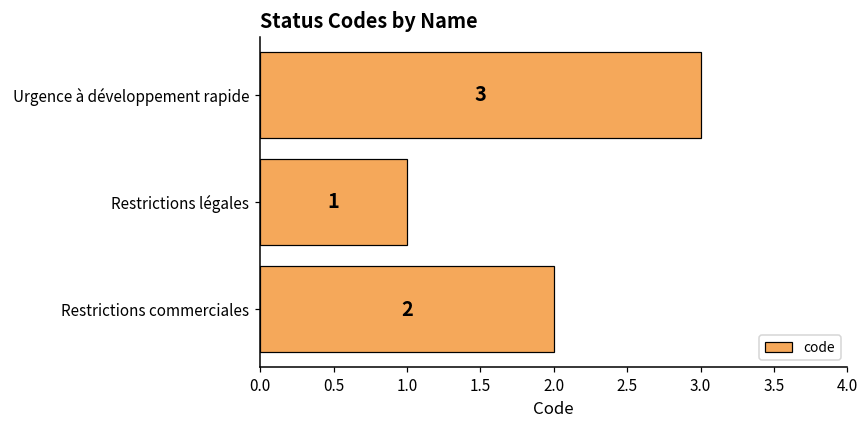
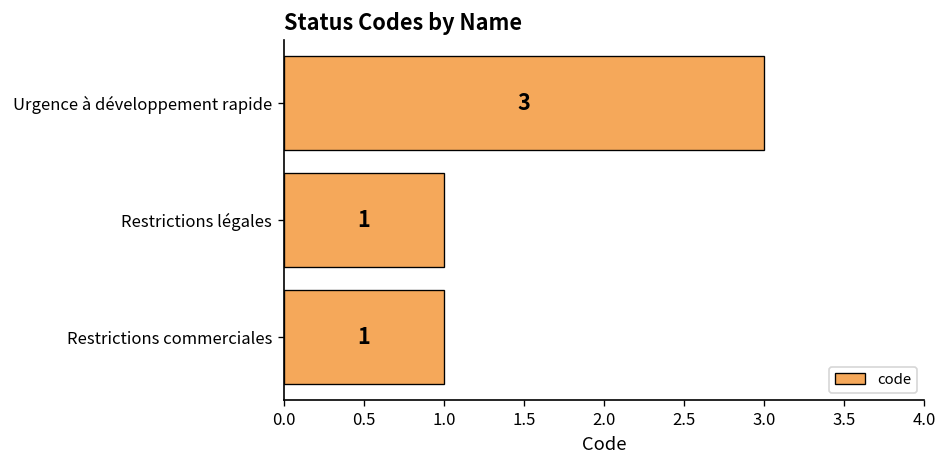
Restrictions commerciales: 2 -> 1
